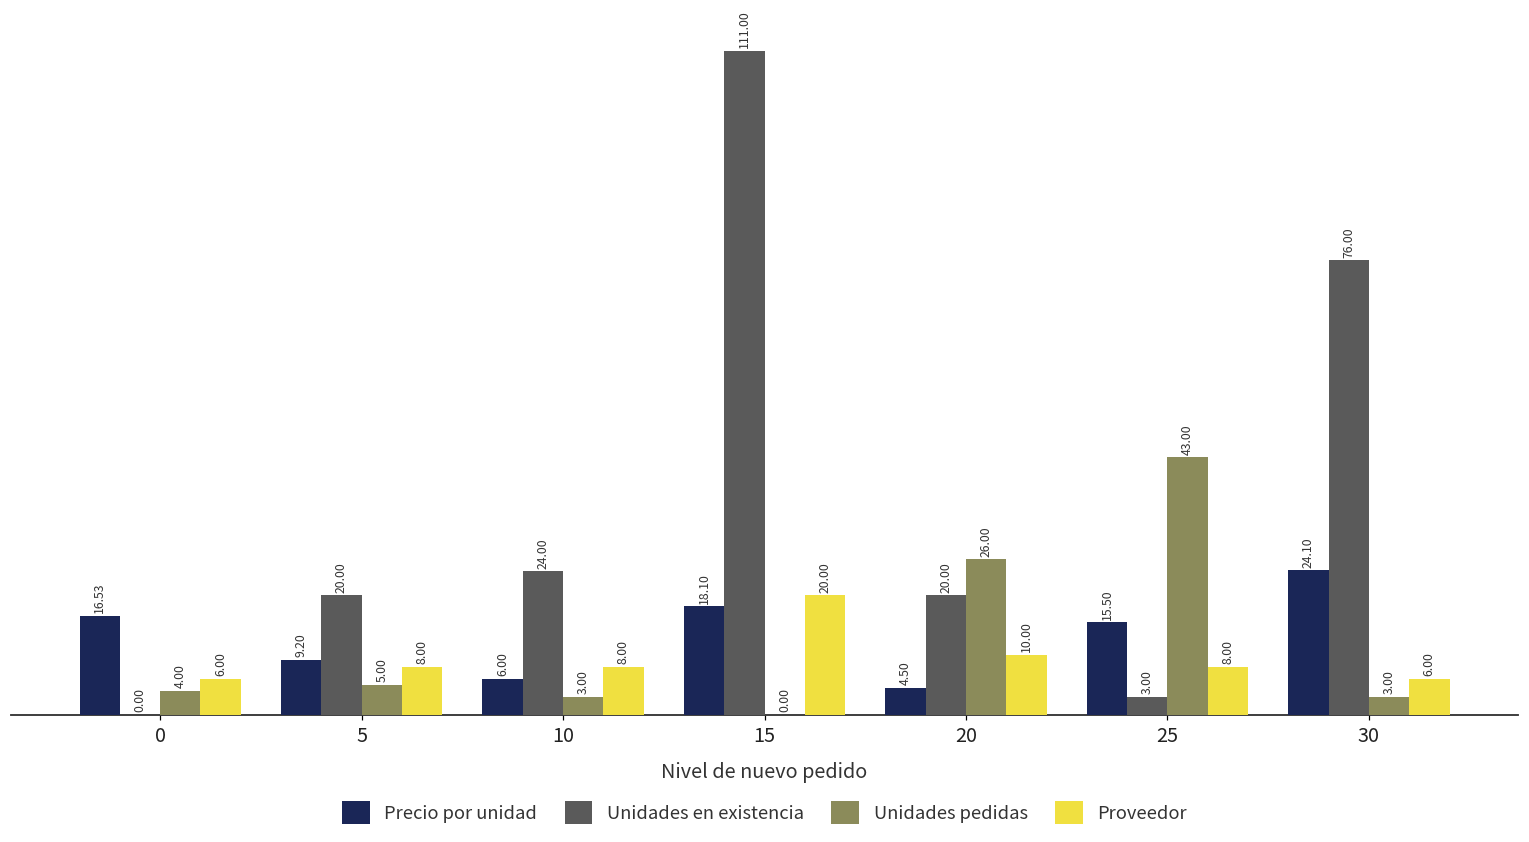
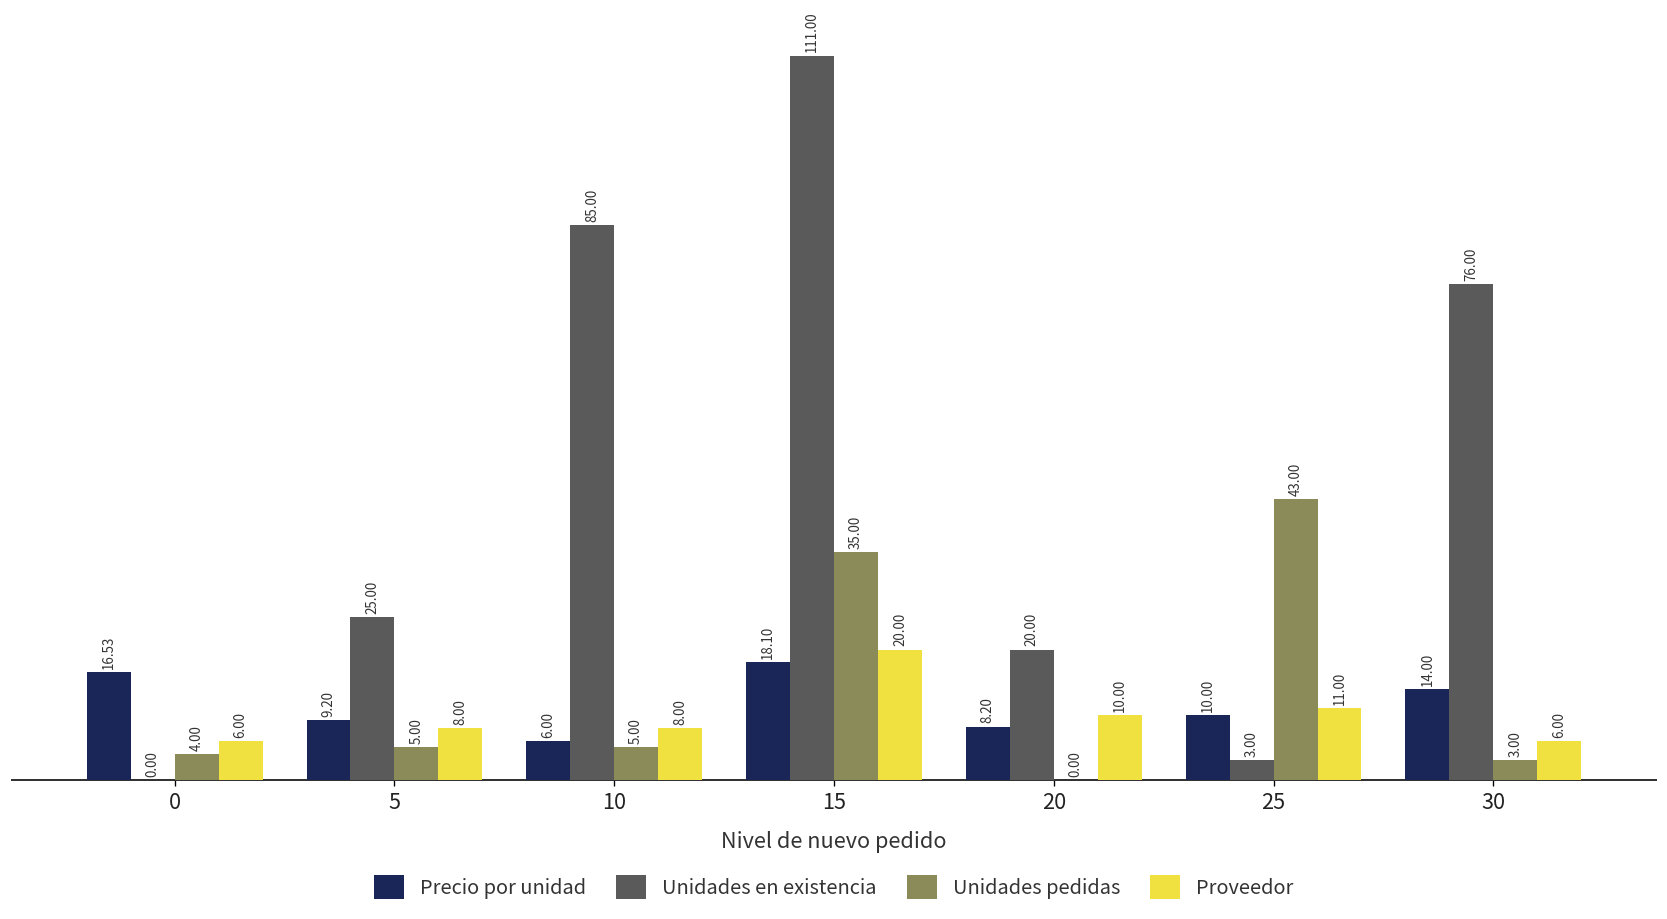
Unidades en existencia, 5: 20.00 -> 25.00
Unidades en existencia, 10: 24.00 -> 85.00
Unidades pedidas, 10: 3.00 -> 5.00
Unidades pedidas, 15: 0.00 -> 35.00
Precio por unidad, 20: 4.50 -> 8.20
Unidades pedidas, 20: 26.00 -> 0.00
Precio por unidad, 25: 15.50 -> 10.00
Proveedor, 25: 8.00 -> 11.00
Precio por unidad, 30: 24.10 -> 14.00
